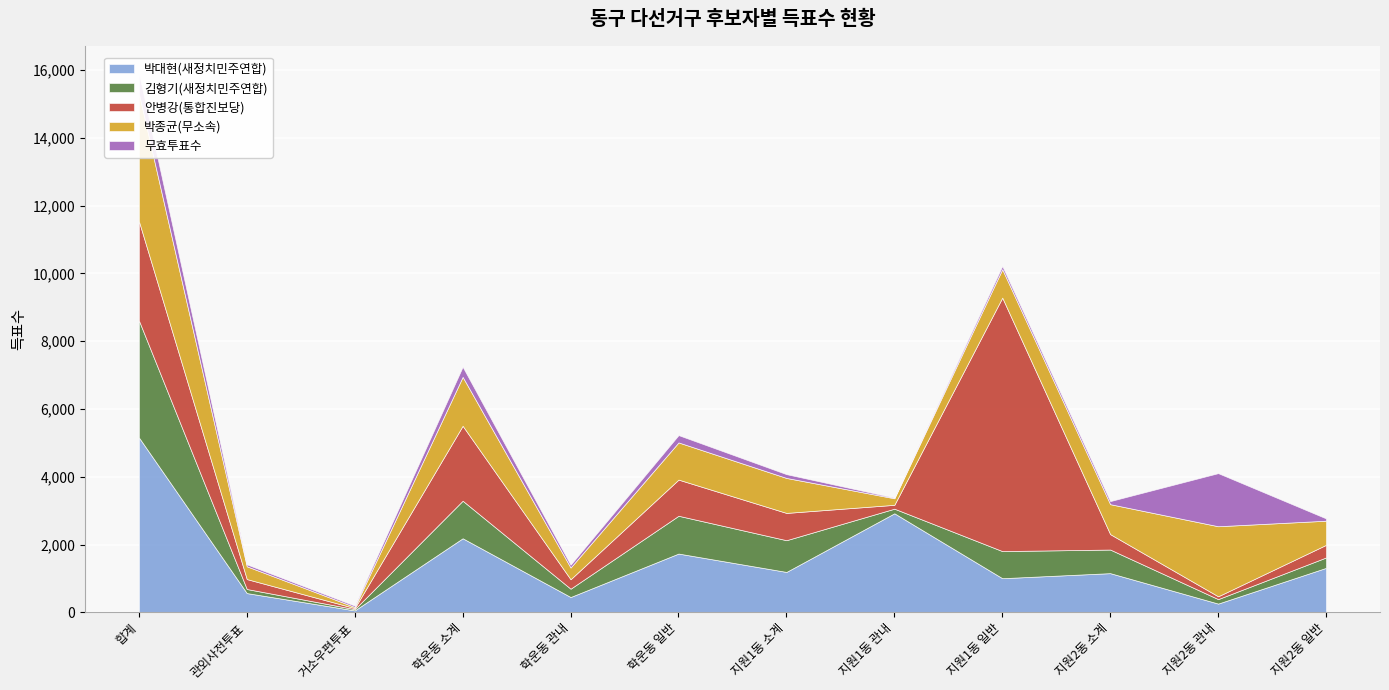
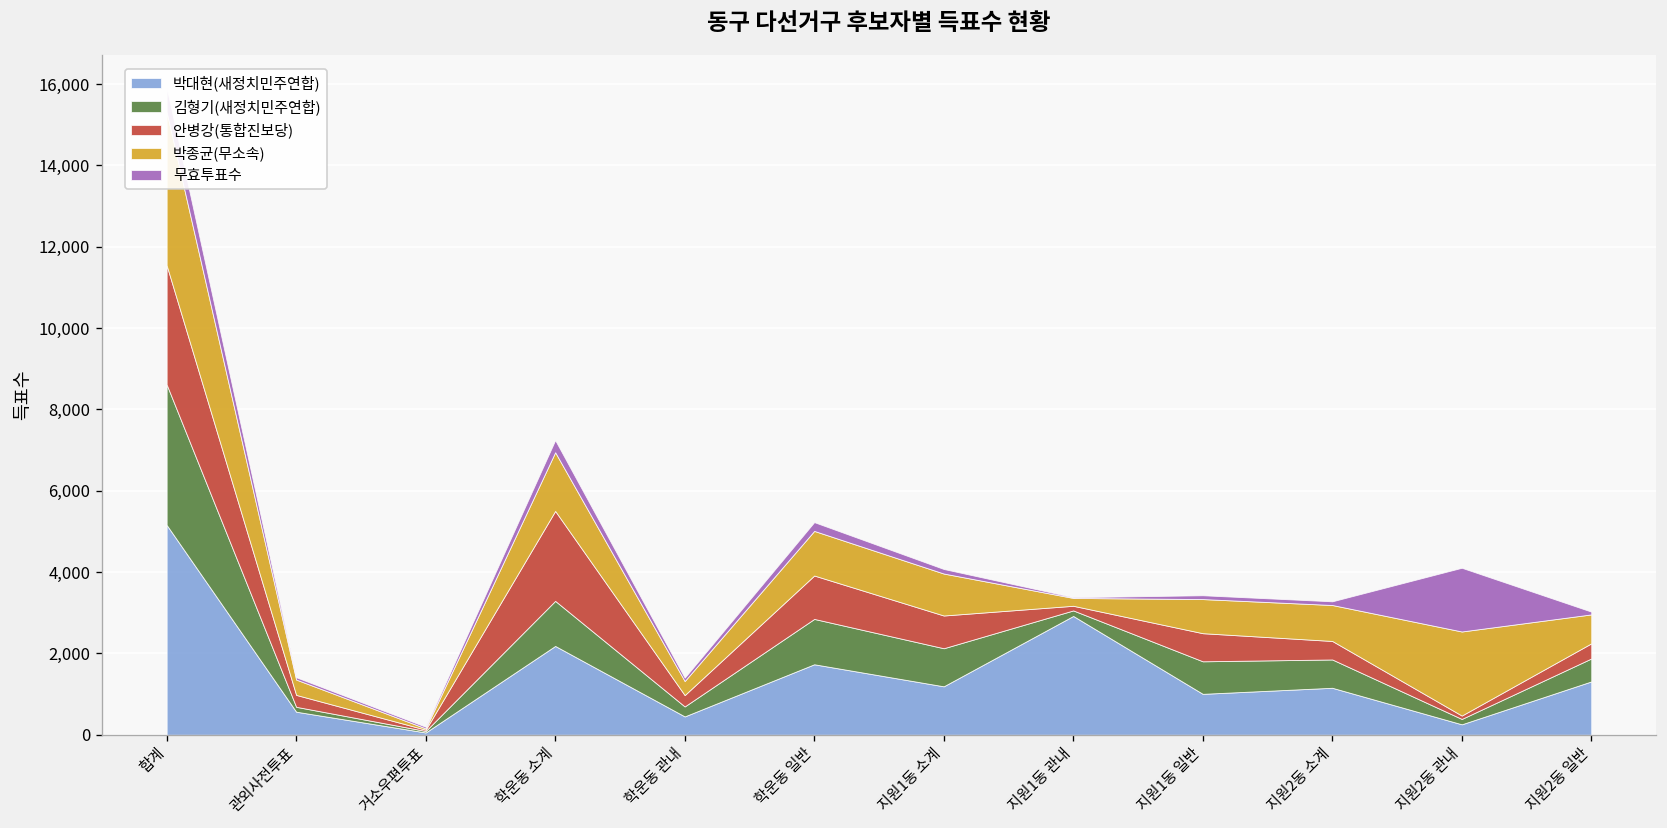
안병강(통합진보당), 지원1동 일반: 7,500 -> 700
김형기(새정치민주연합), 지원2동 일반: 300 -> 600
